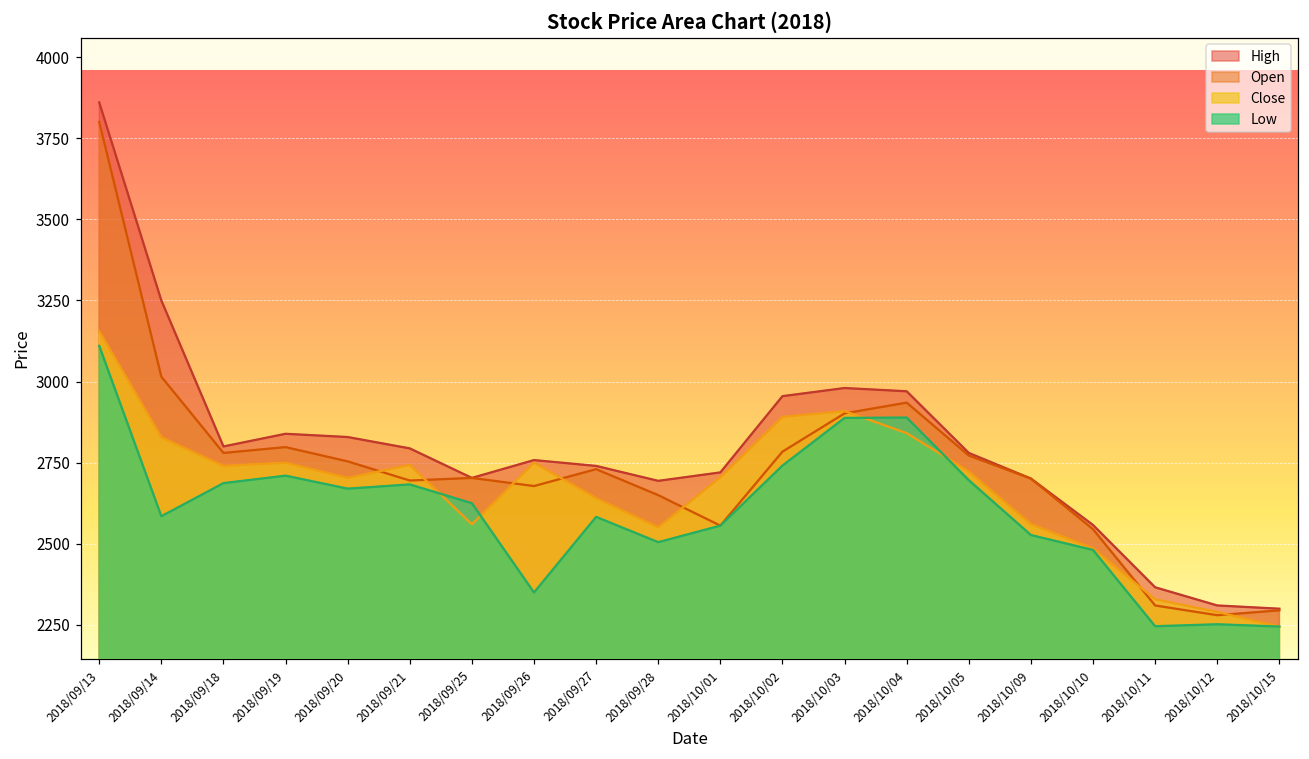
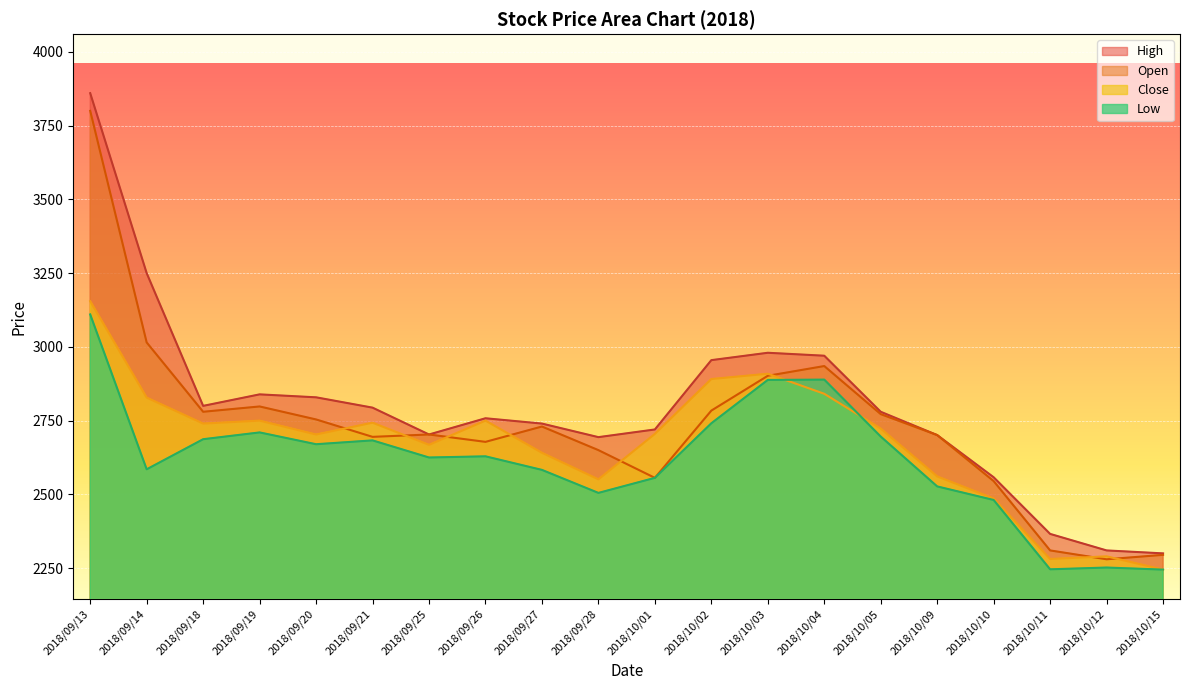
Close, 2018/09/25: 2560 -> 2670
Low, 2018/09/26: 2350 -> 2630
Close, 2018/10/11: 2330 -> 2280
